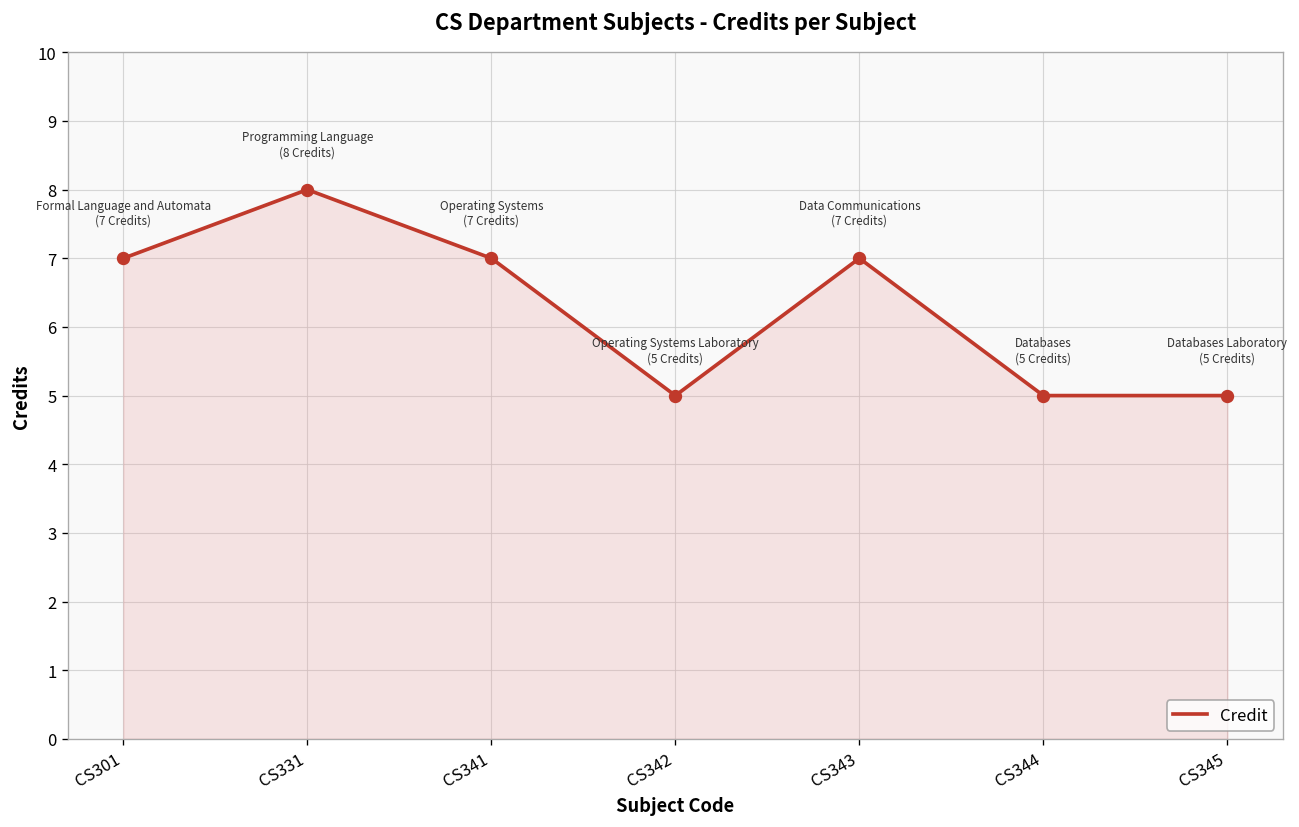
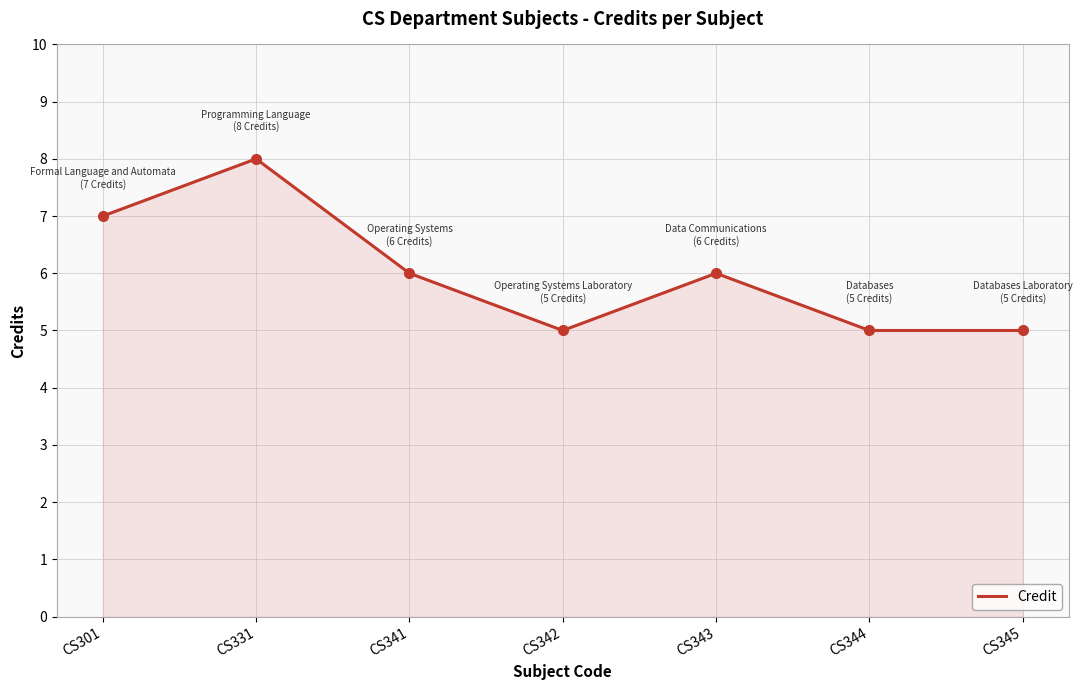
CS341: (7 Credits) -> (6 Credits)
CS343: (7 Credits) -> (6 Credits)
